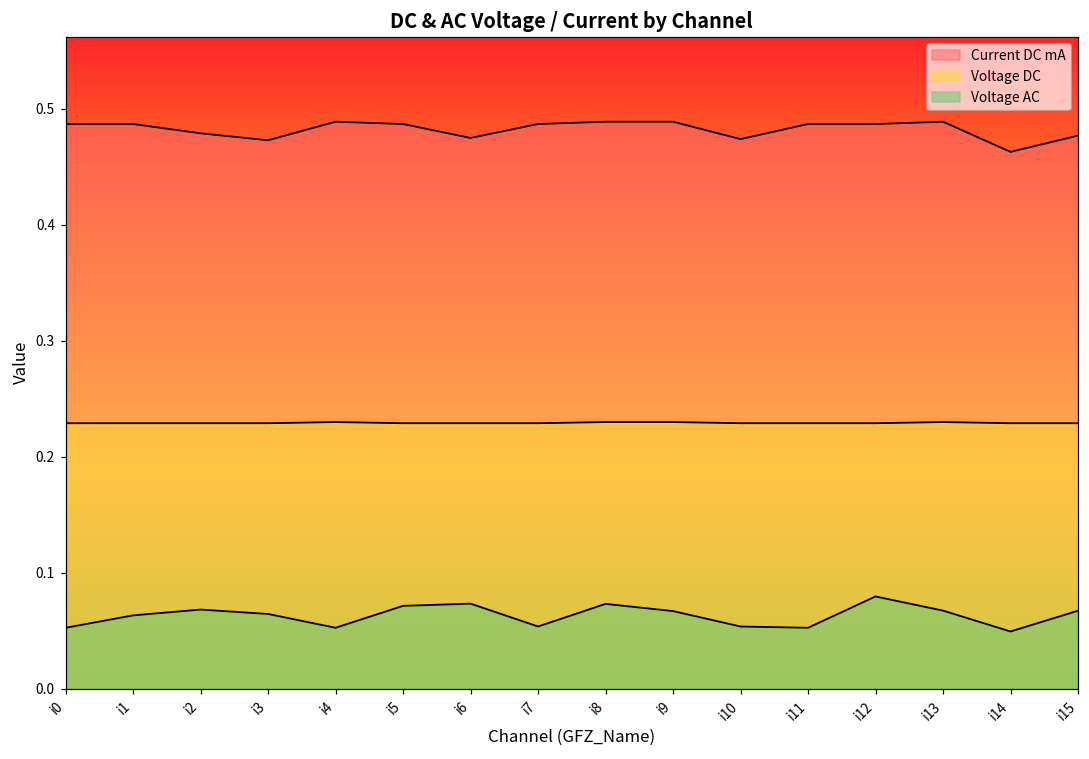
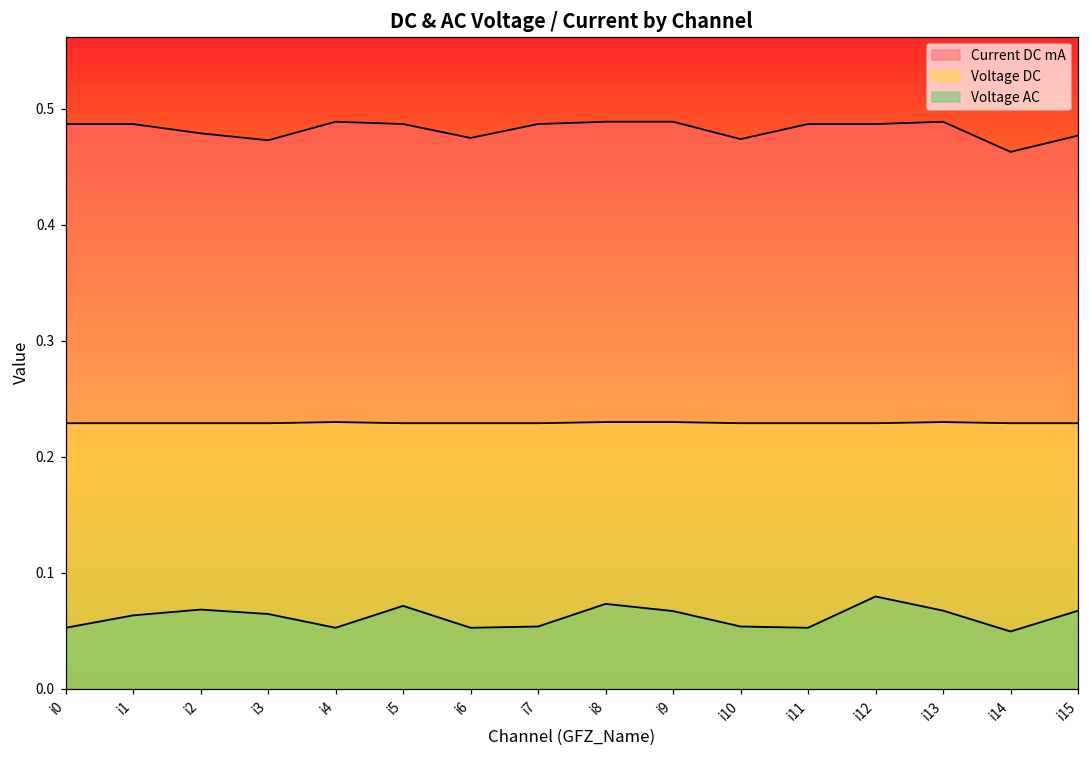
Voltage AC, i6: 0.073 -> 0.053
